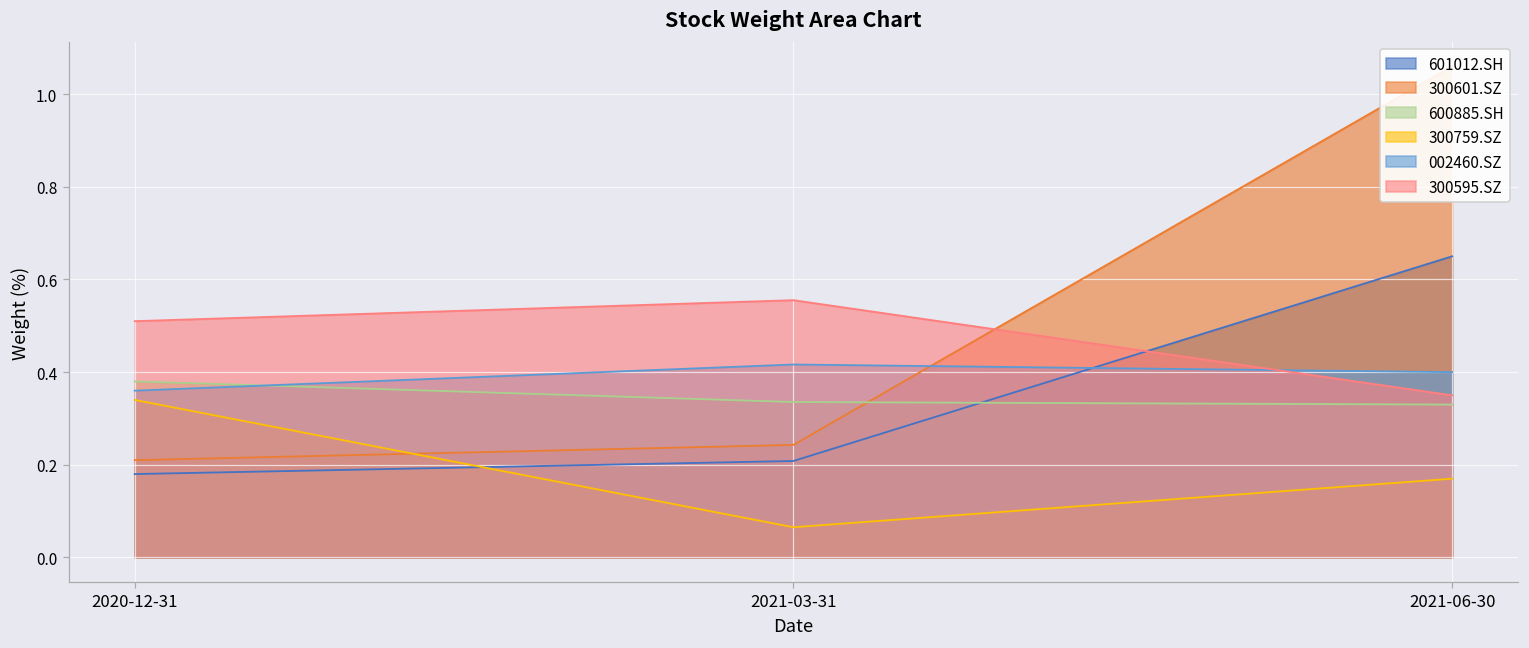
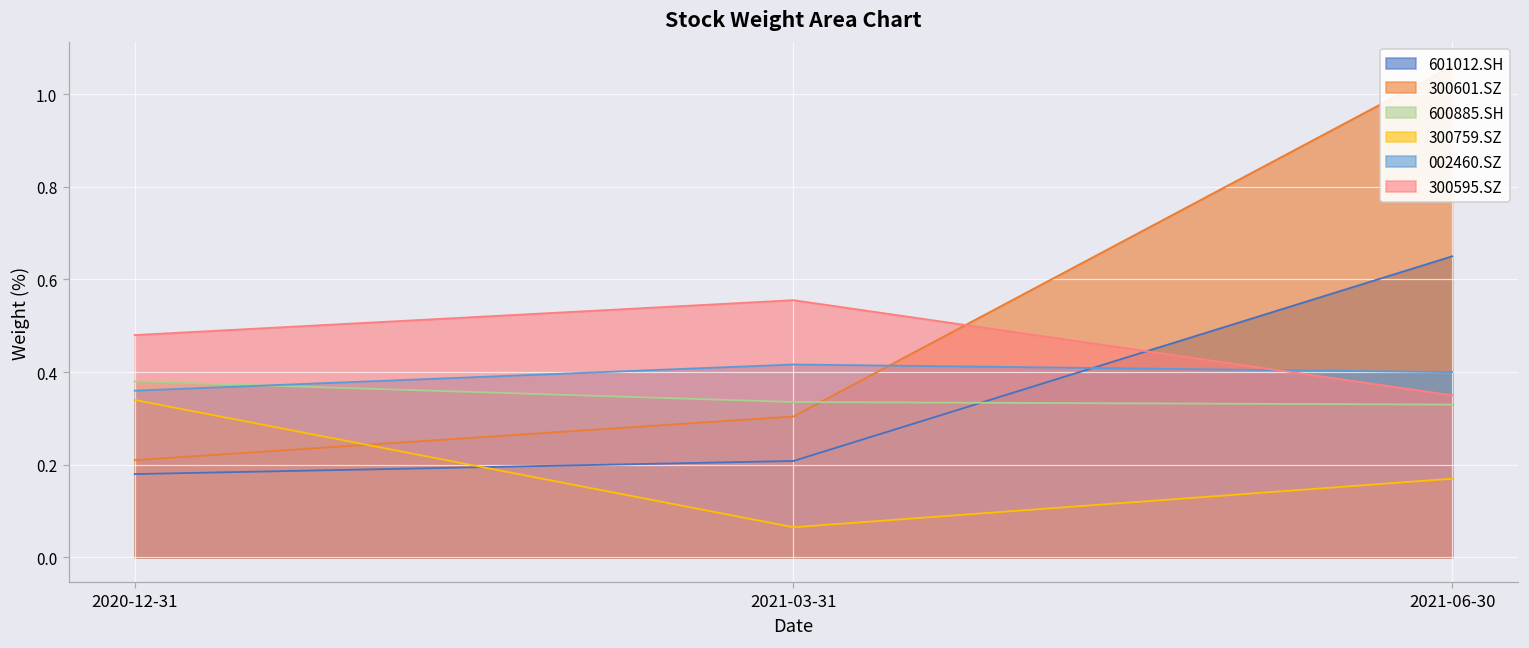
300595.SZ, 2020-12-31: 0.51 -> 0.48
300601.SZ, 2021-03-31: 0.24 -> 0.30
